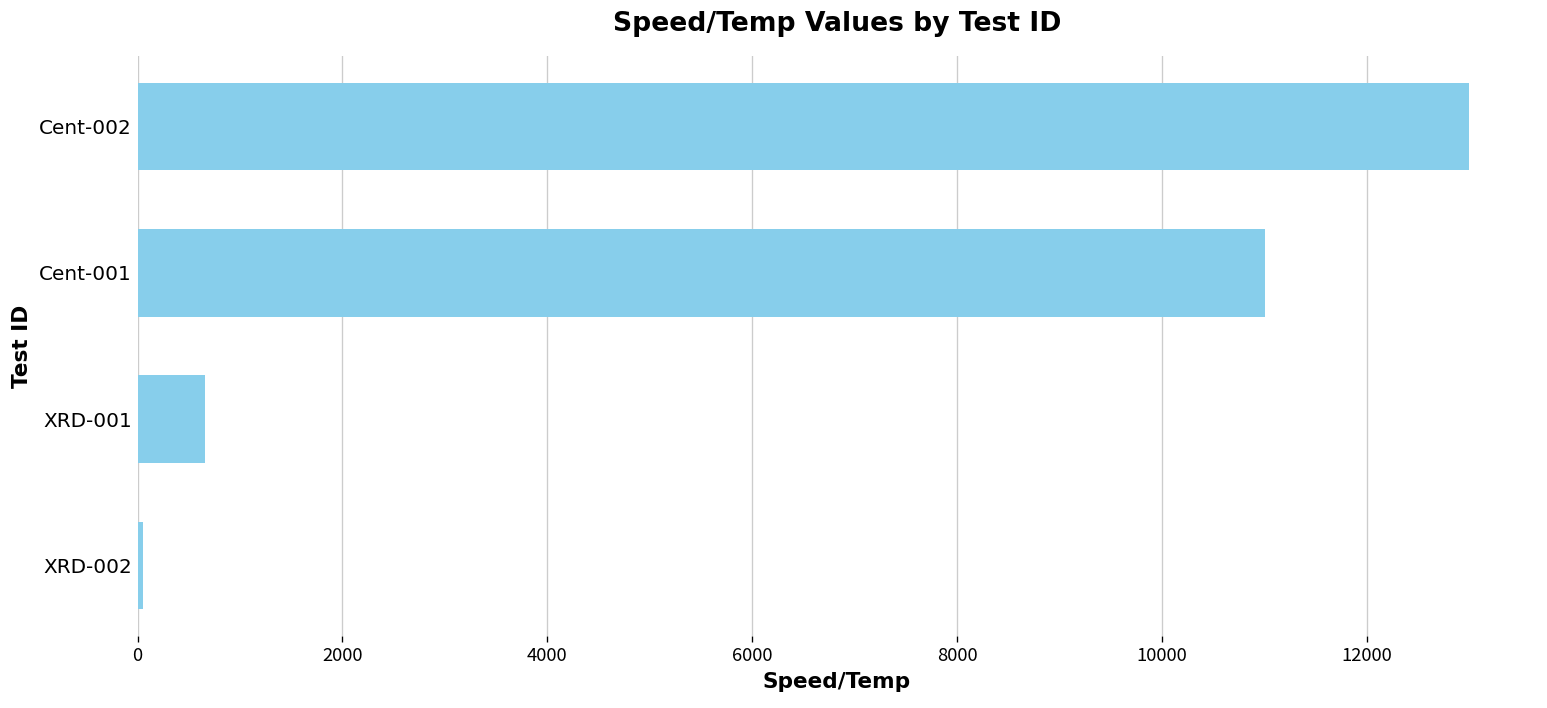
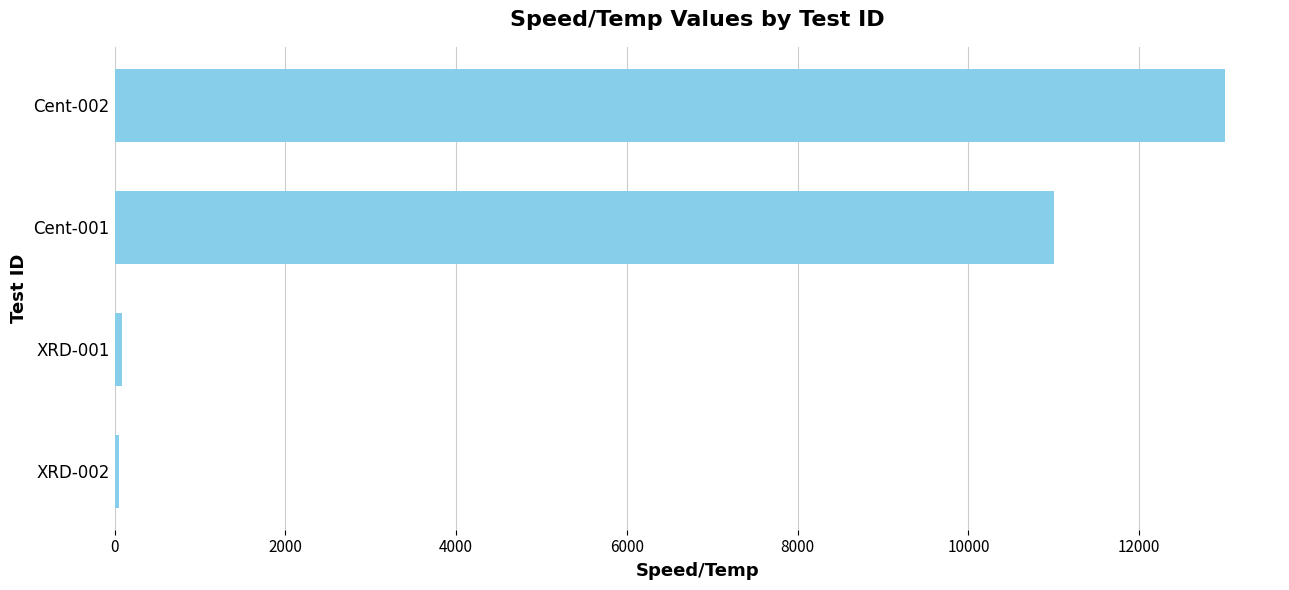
XRD-001: 700 -> 100
